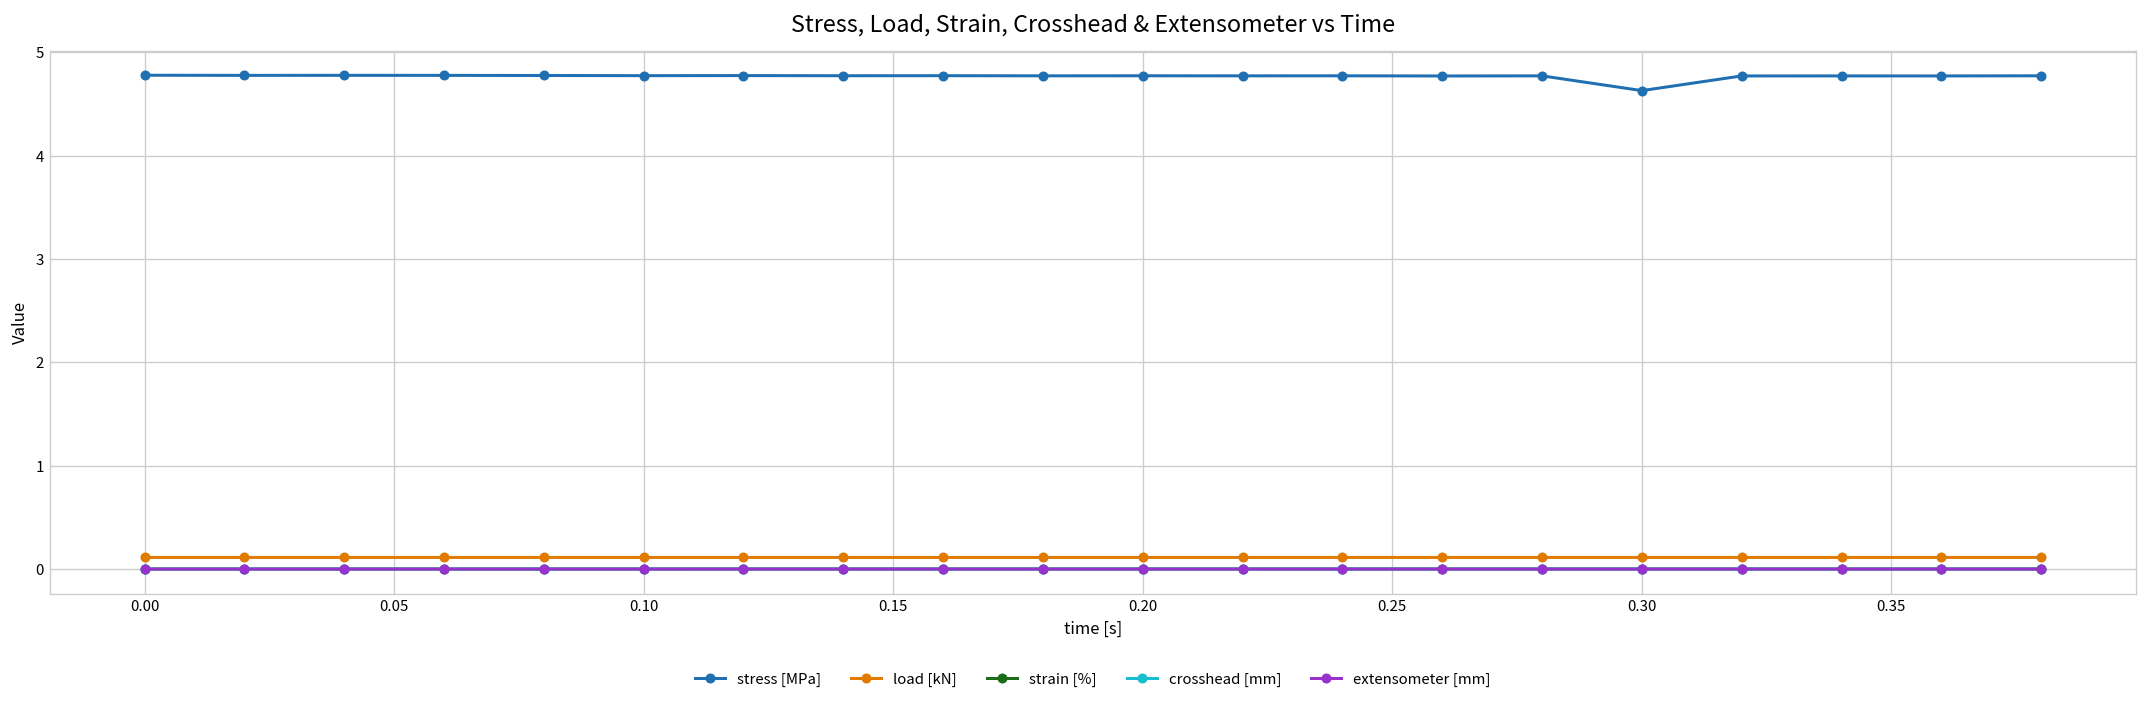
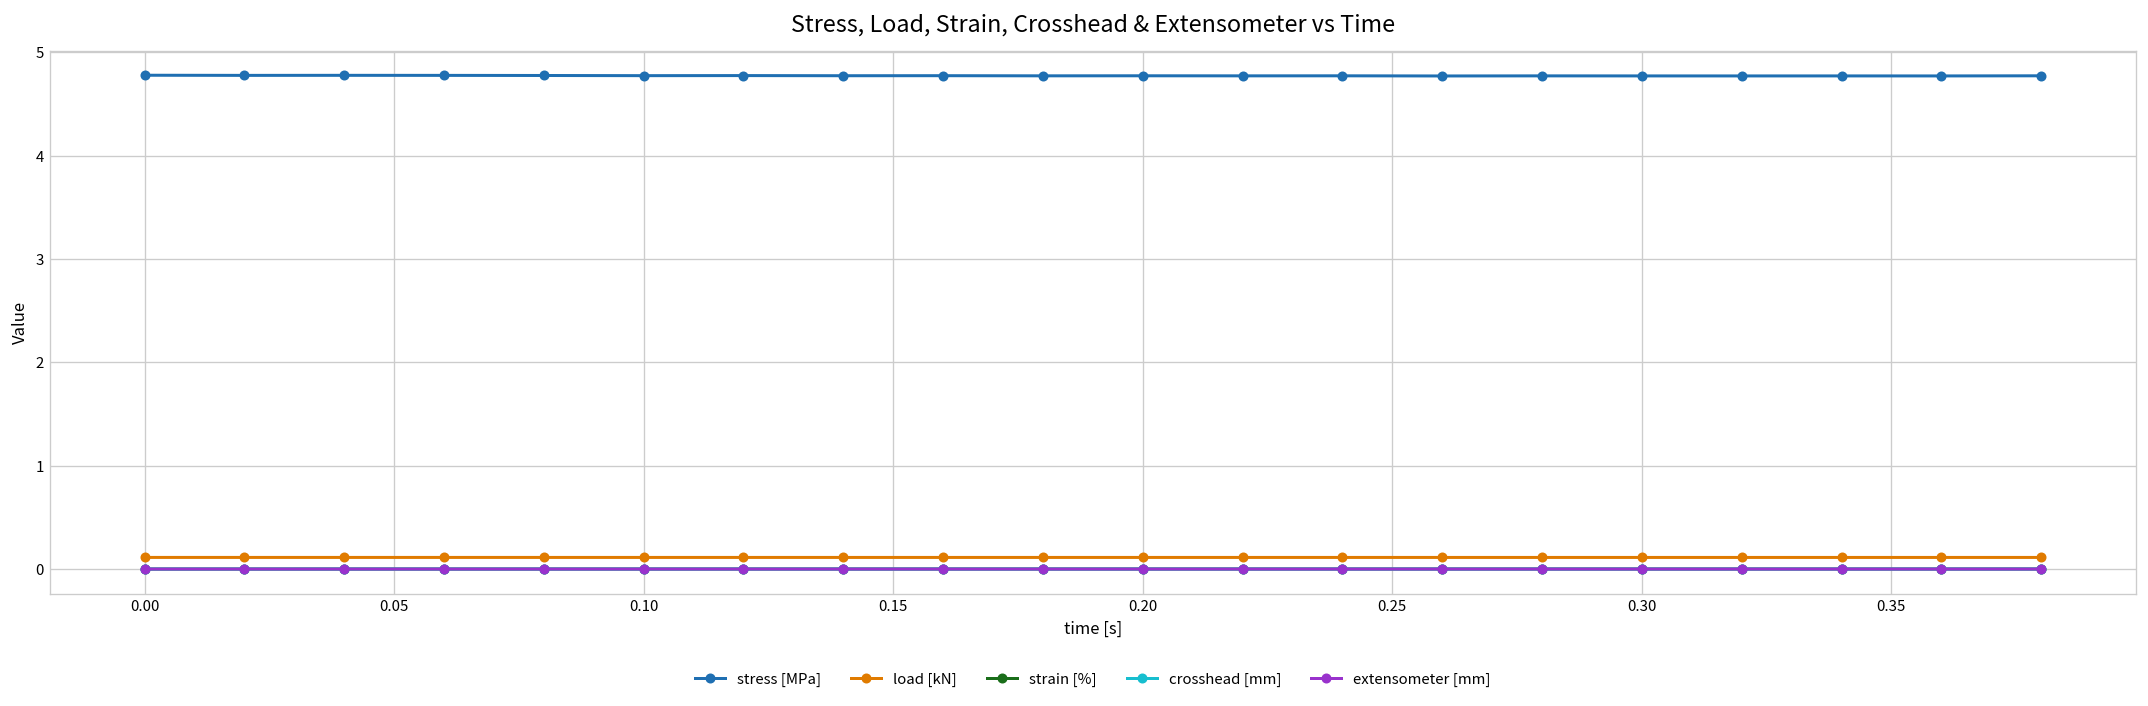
stress [MPa], 0.30: 4.6 -> 4.8
